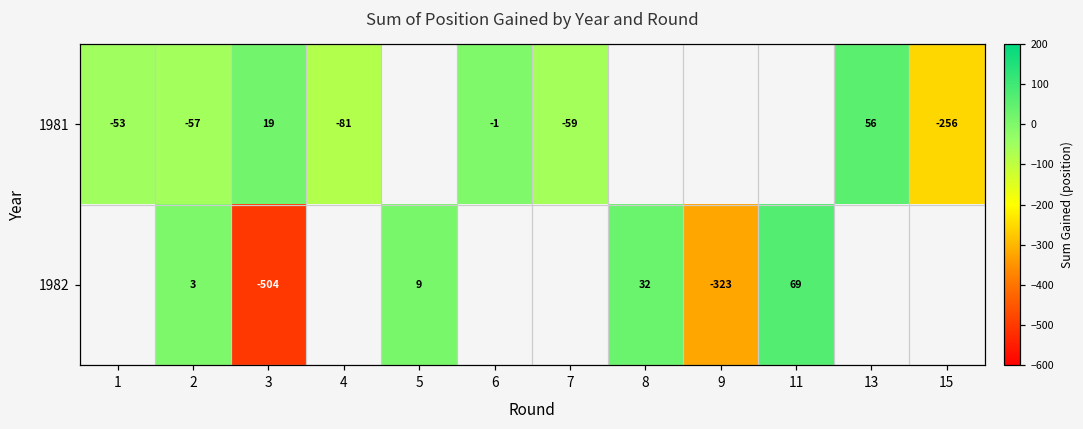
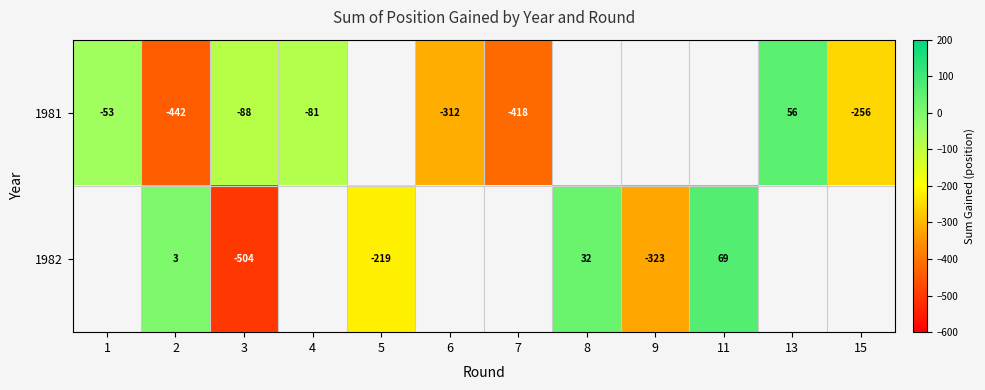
1981, 2: -57 -> -442
1981, 3: 19 -> -88
1981, 6: -1 -> -312
1981, 7: -59 -> -418
1982, 5: 9 -> -219
